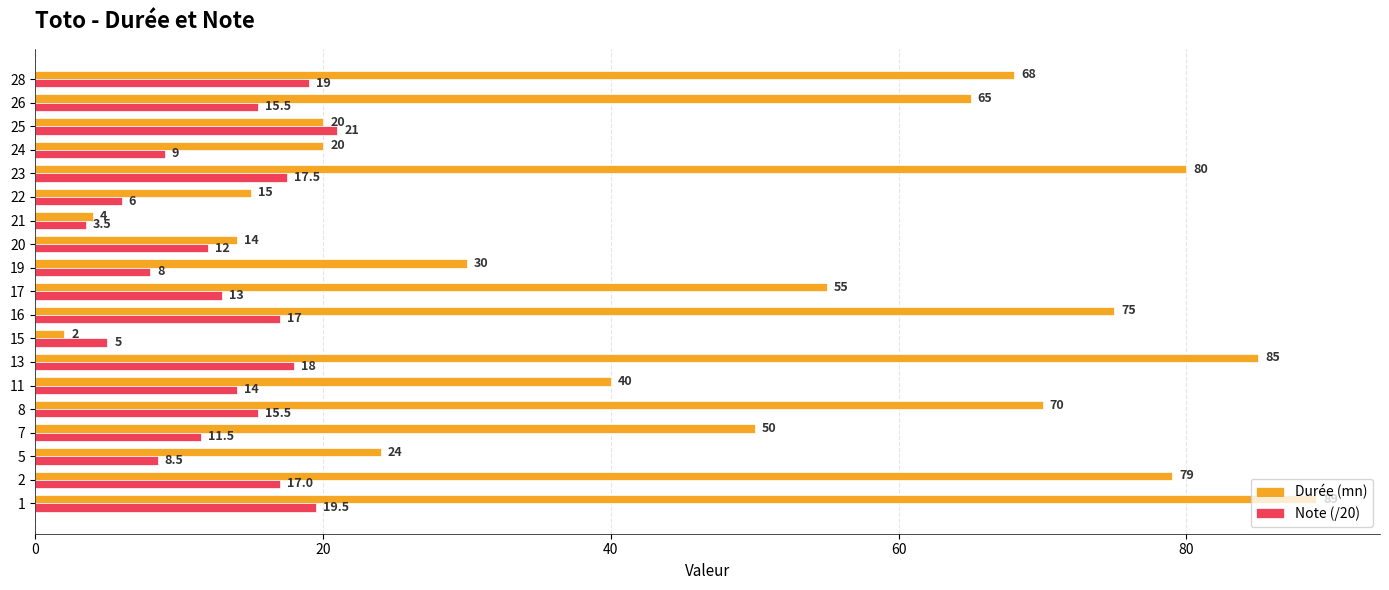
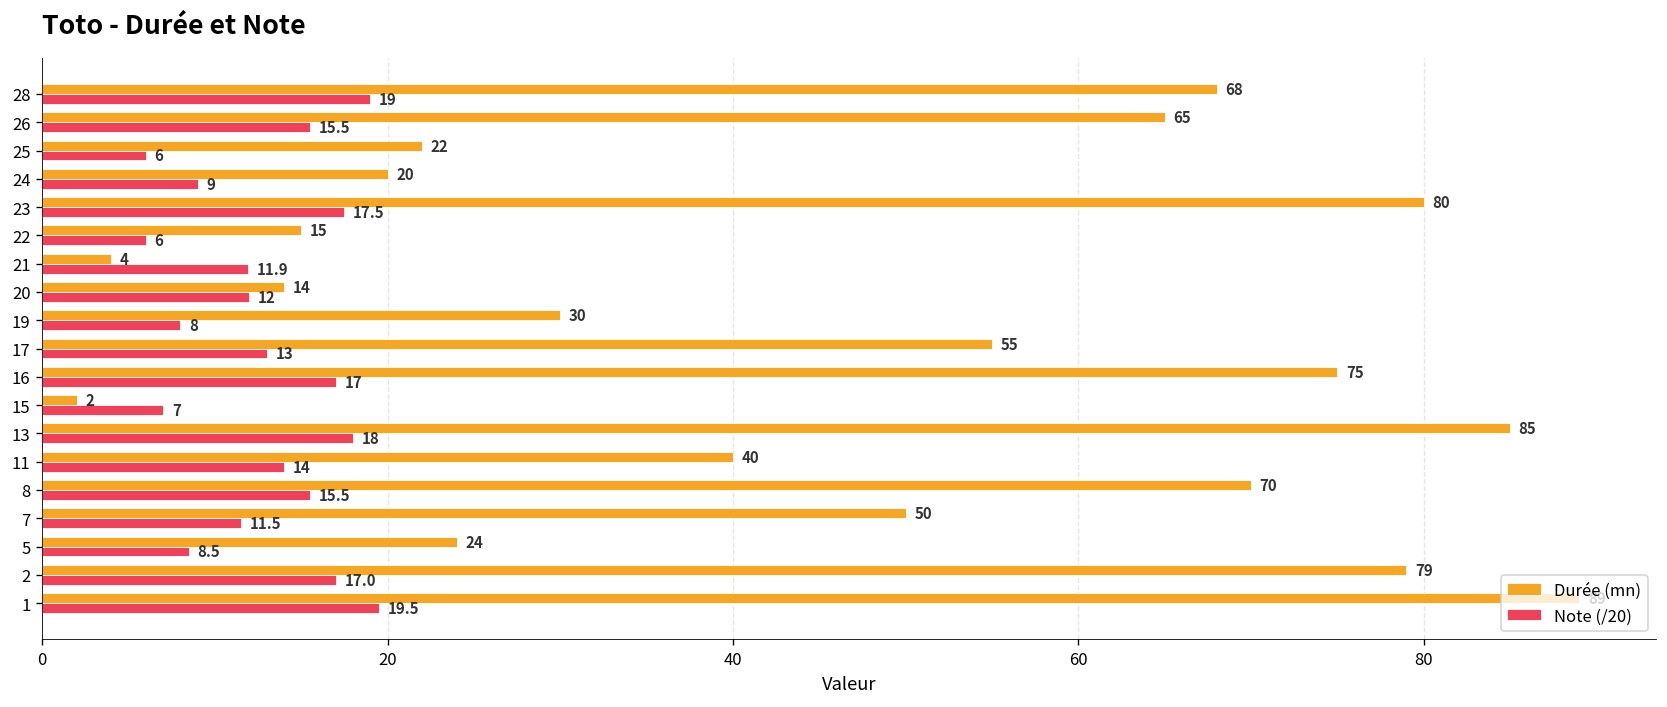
Durée (mn), 25: 20 -> 22
Note (/20), 25: 21 -> 6
Note (/20), 21: 3.5 -> 11.9
Note (/20), 15: 5 -> 7
